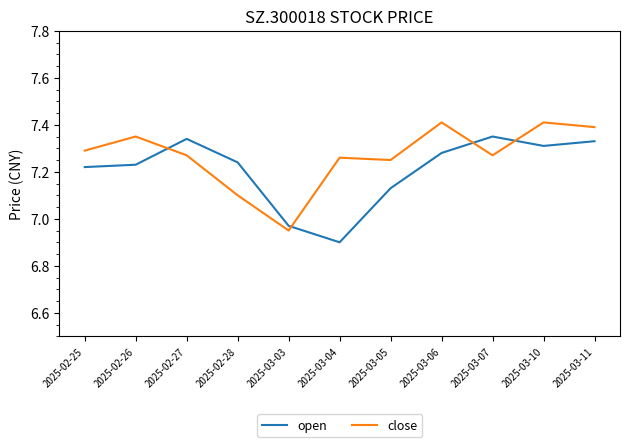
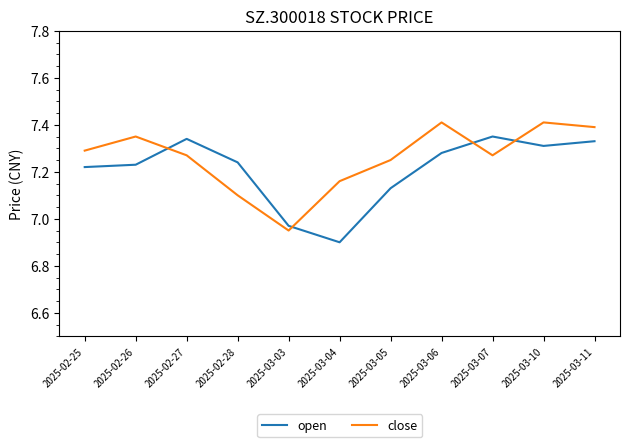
close, 2025-03-04: 7.26 -> 7.16
